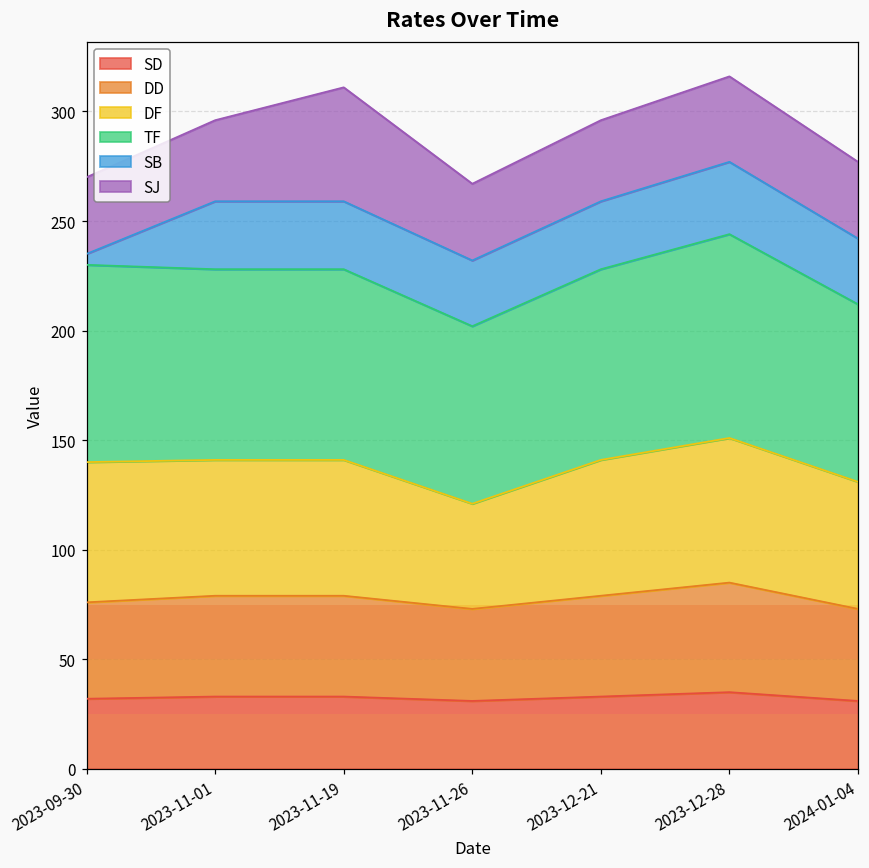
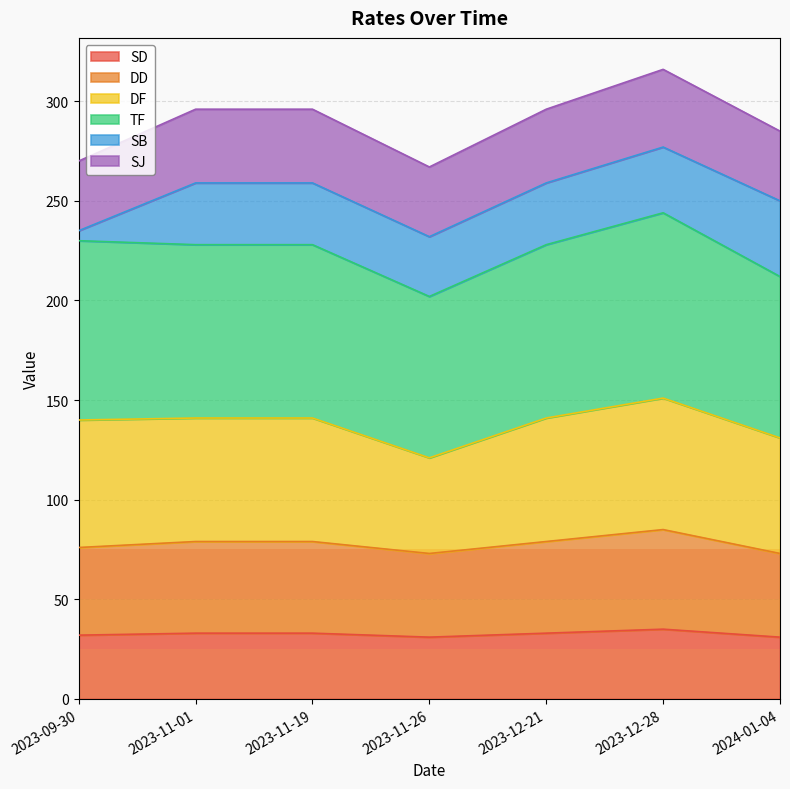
SJ, 2023-11-19: 52 -> 37
SB, 2024-01-04: 30 -> 38
